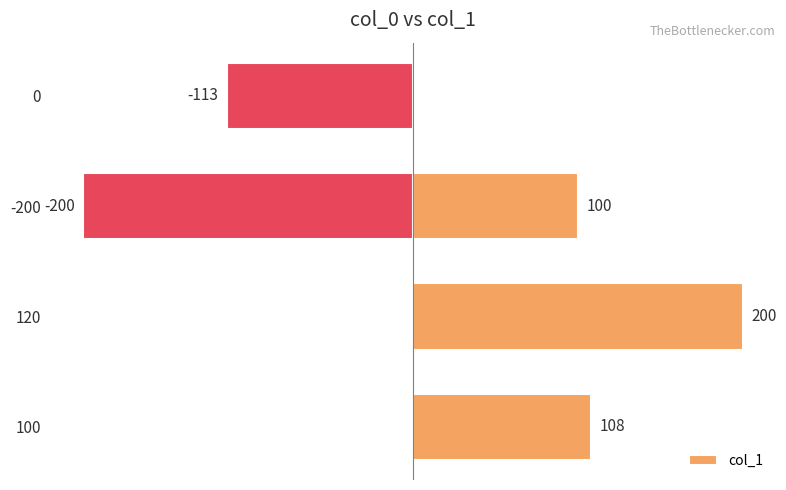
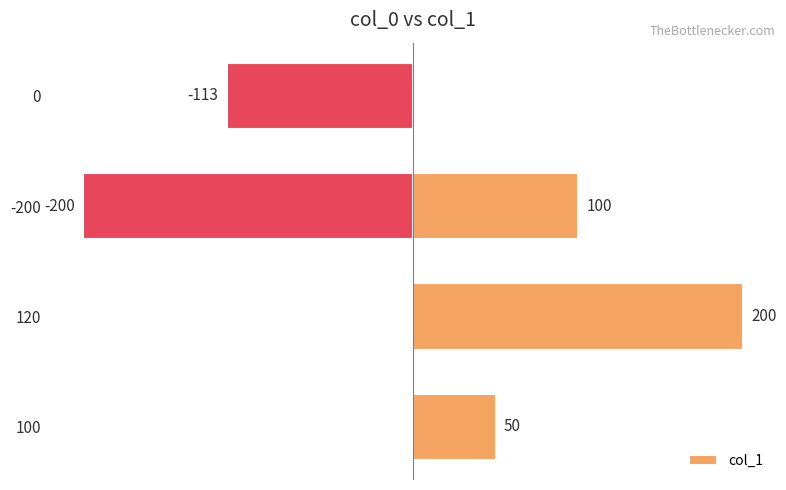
100: 108 -> 50
